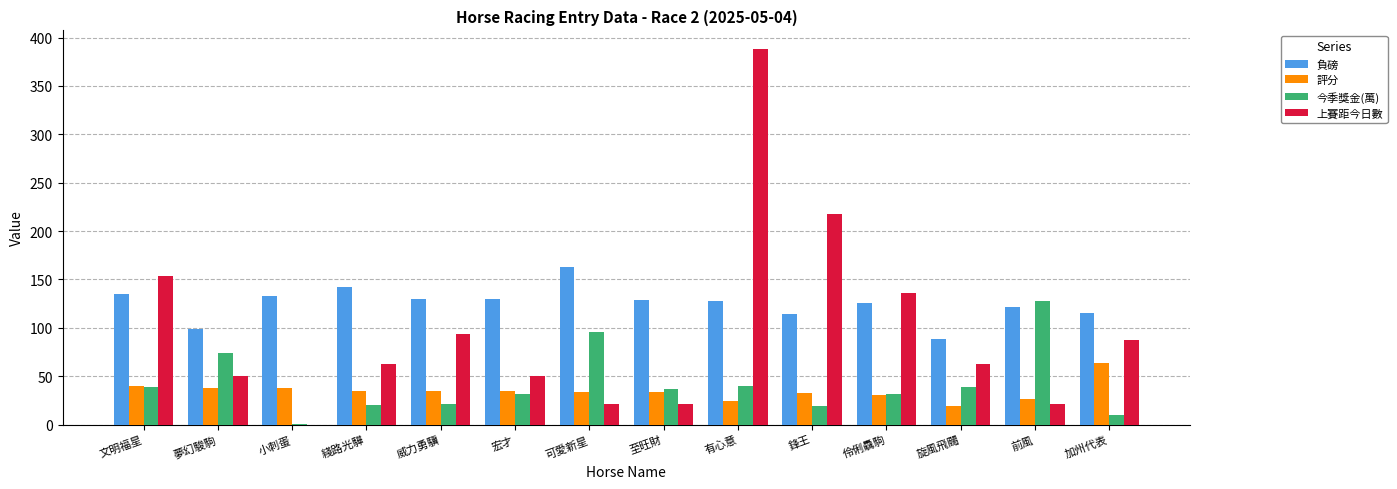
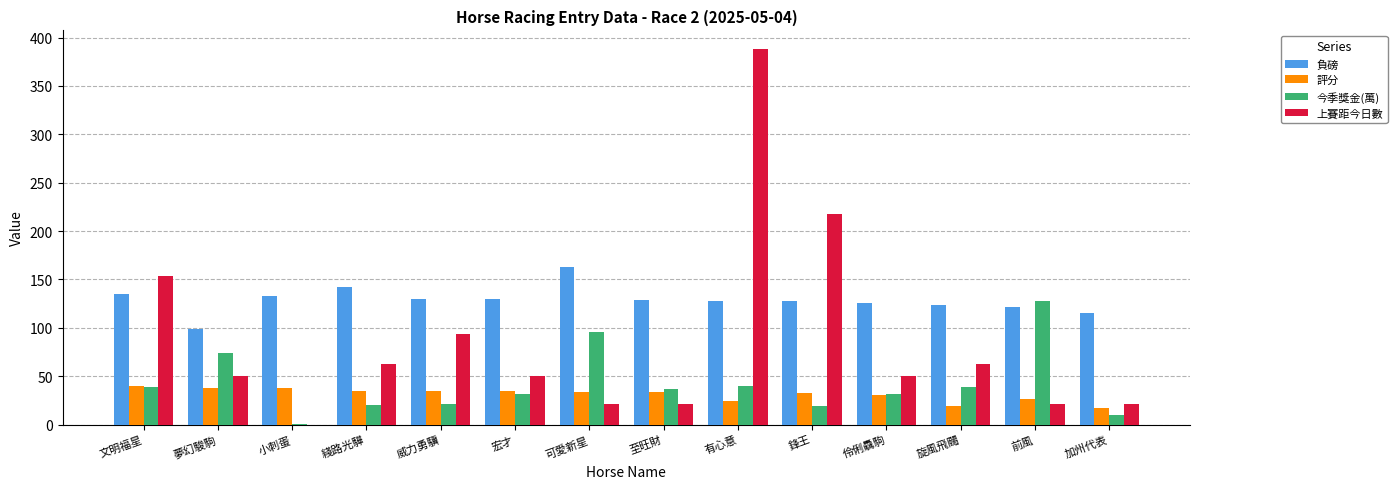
負磅, 鋒王: 110 -> 130
上賽距今日數, 伶俐驫駒: 140 -> 50
負磅, 旋風飛颺: 90 -> 120
評分, 加州代表: 60 -> 20
上賽距今日數, 加州代表: 90 -> 20
